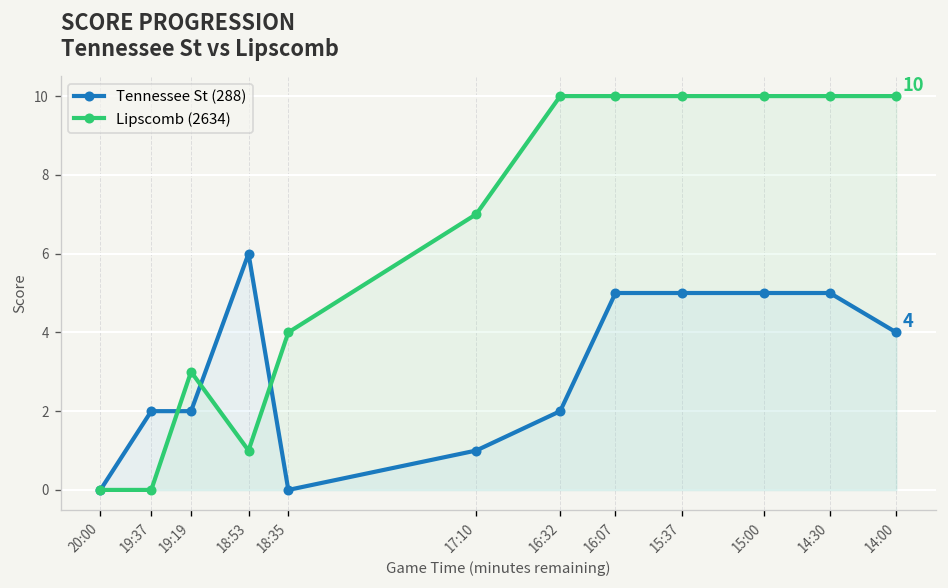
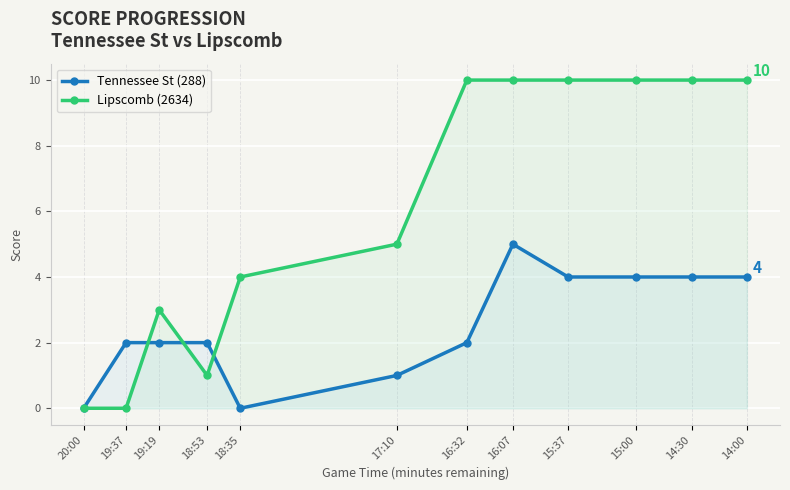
Tennessee St (288), 18:53: 6 -> 2
Lipscomb (2634), 17:10: 7 -> 5
Tennessee St (288), 15:37: 5 -> 4
Tennessee St (288), 15:00: 5 -> 4
Tennessee St (288), 14:30: 5 -> 4
